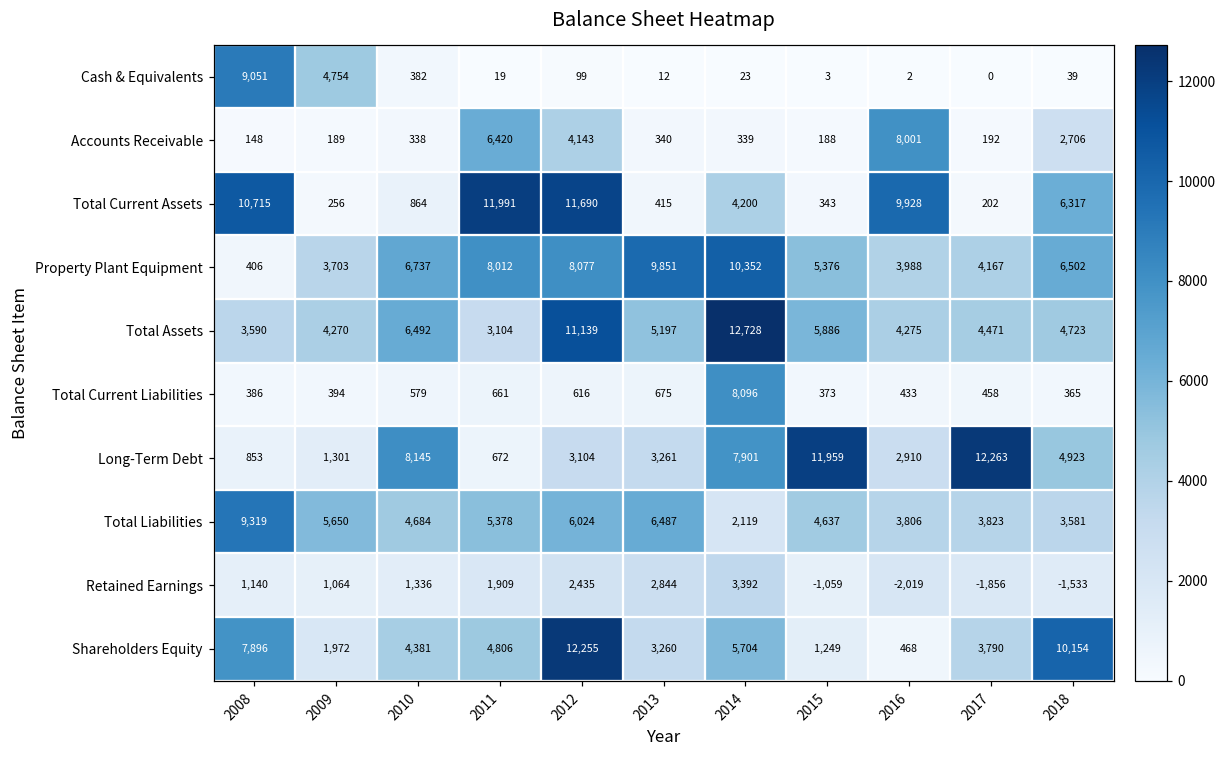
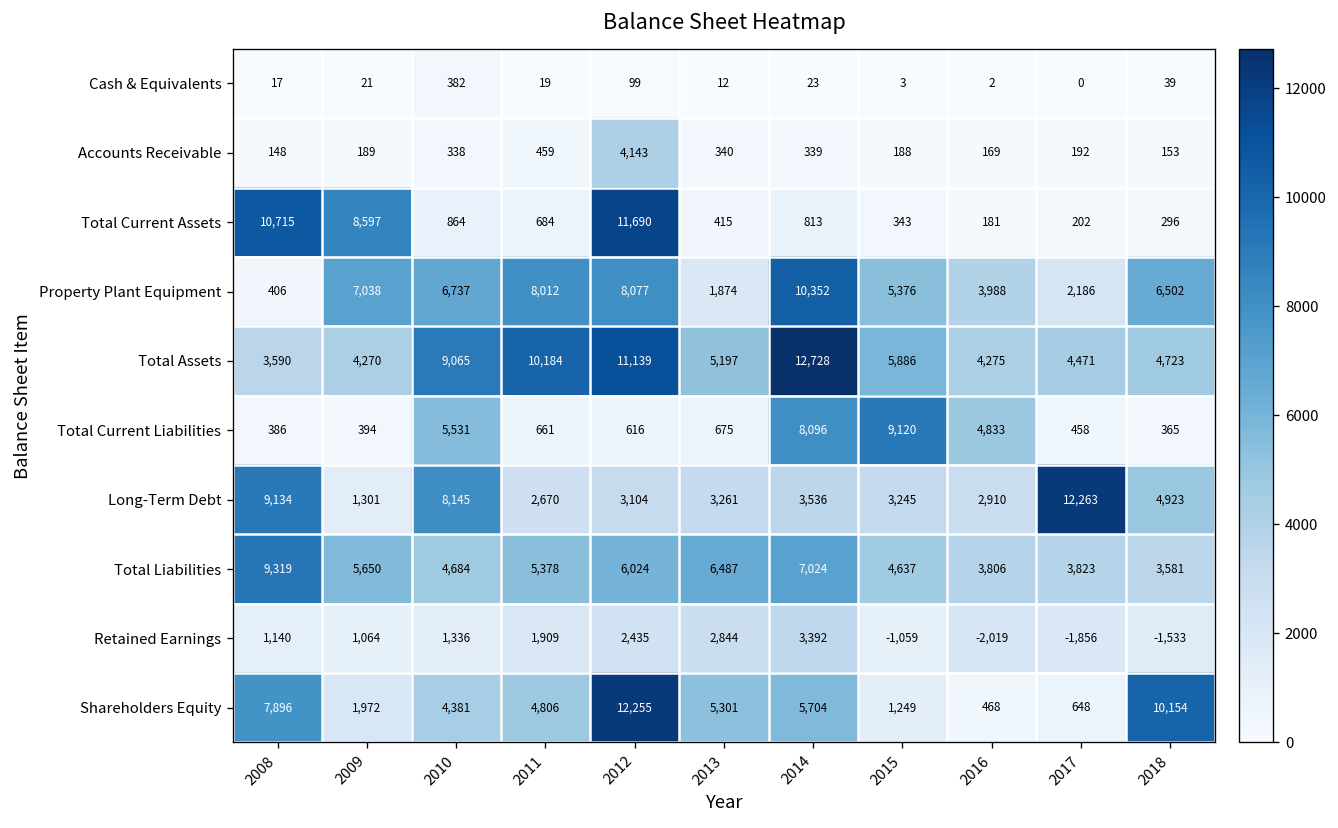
Cash & Equivalents, 2008: 9,051 -> 17
Cash & Equivalents, 2009: 4,754 -> 21
Accounts Receivable, 2011: 6,420 -> 459
Accounts Receivable, 2016: 8,001 -> 169
Accounts Receivable, 2018: 2,706 -> 153
Total Current Assets, 2009: 256 -> 8,597
Total Current Assets, 2011: 11,991 -> 684
Total Current Assets, 2014: 4,200 -> 813
Total Current Assets, 2016: 9,928 -> 181
Total Current Assets, 2018: 6,317 -> 296
Property Plant Equipment, 2009: 3,703 -> 7,038
Property Plant Equipment, 2013: 9,851 -> 1,874
Property Plant Equipment, 2017: 4,167 -> 2,186
Total Assets, 2010: 6,492 -> 9,065
Total Assets, 2011: 3,104 -> 10,184
Total Current Liabilities, 2010: 579 -> 5,531
Total Current Liabilities, 2015: 373 -> 9,120
Total Current Liabilities, 2016: 433 -> 4,833
Long-Term Debt, 2008: 853 -> 9,134
Long-Term Debt, 2011: 672 -> 2,670
Long-Term Debt, 2014: 7,901 -> 3,536
Long-Term Debt, 2015: 11,959 -> 3,245
Total Liabilities, 2014: 2,119 -> 7,024
Shareholders Equity, 2013: 3,260 -> 5,301
Shareholders Equity, 2017: 3,790 -> 648
